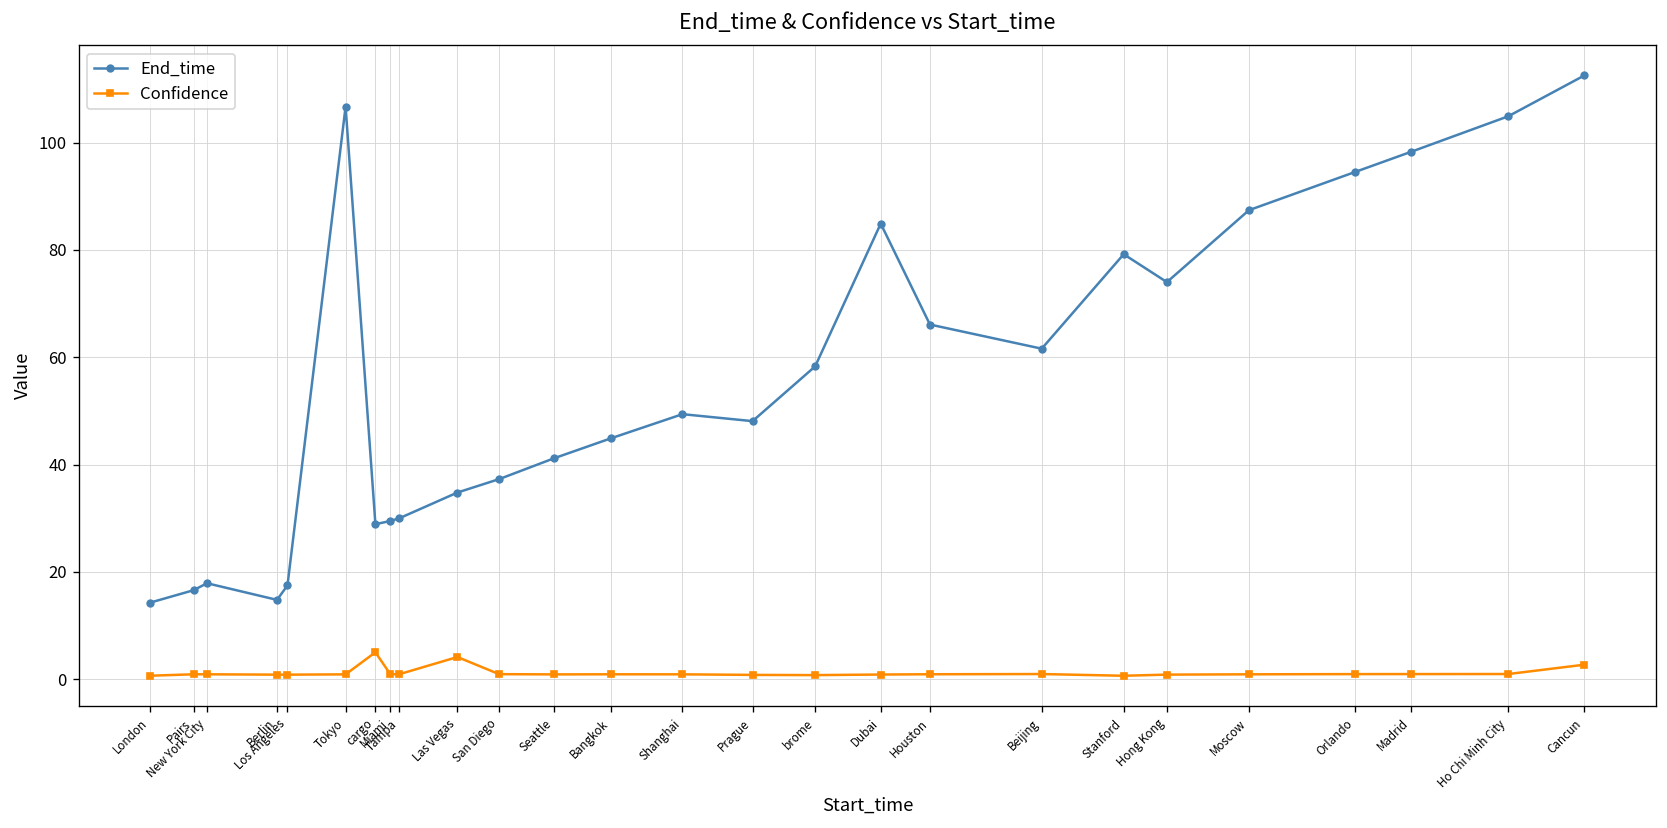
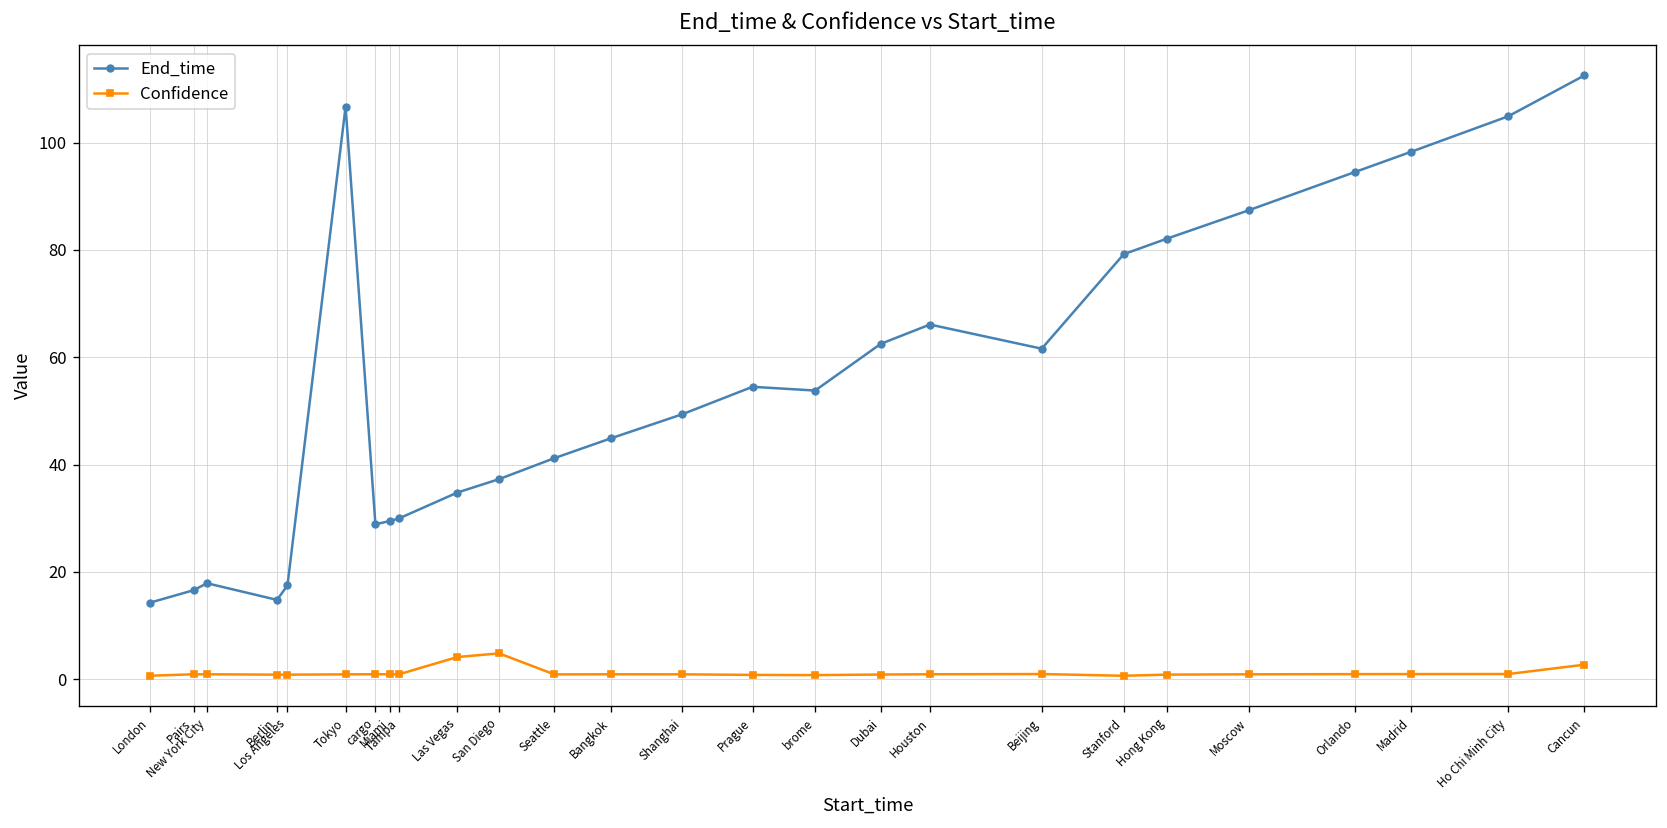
Confidence, cargo: 5 -> 1
Confidence, San Diego: 1 -> 5
End_time, Prague: 48 -> 55
End_time, brome: 58 -> 54
End_time, Dubai: 85 -> 63
End_time, Hong Kong: 74 -> 82
